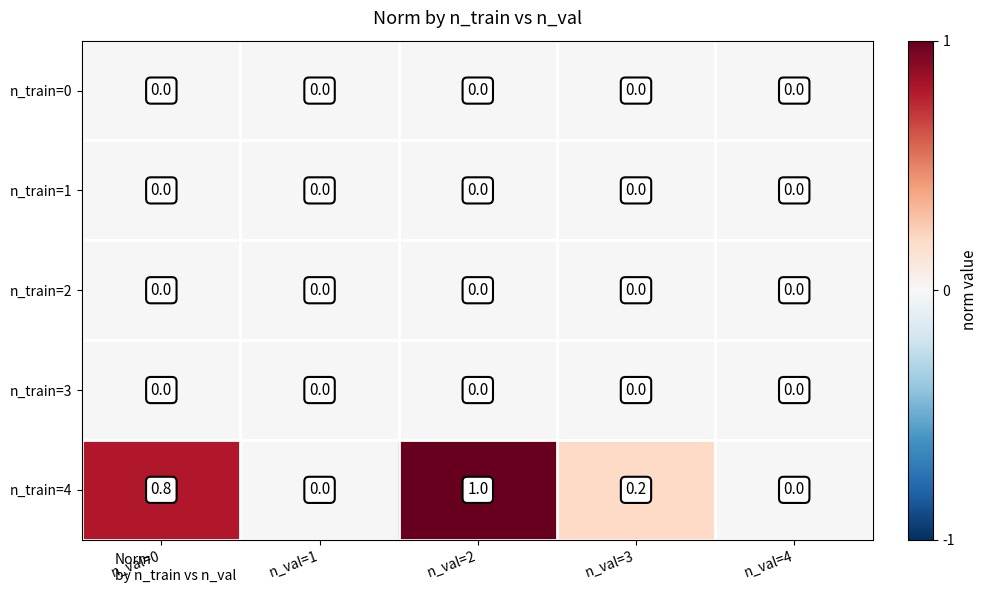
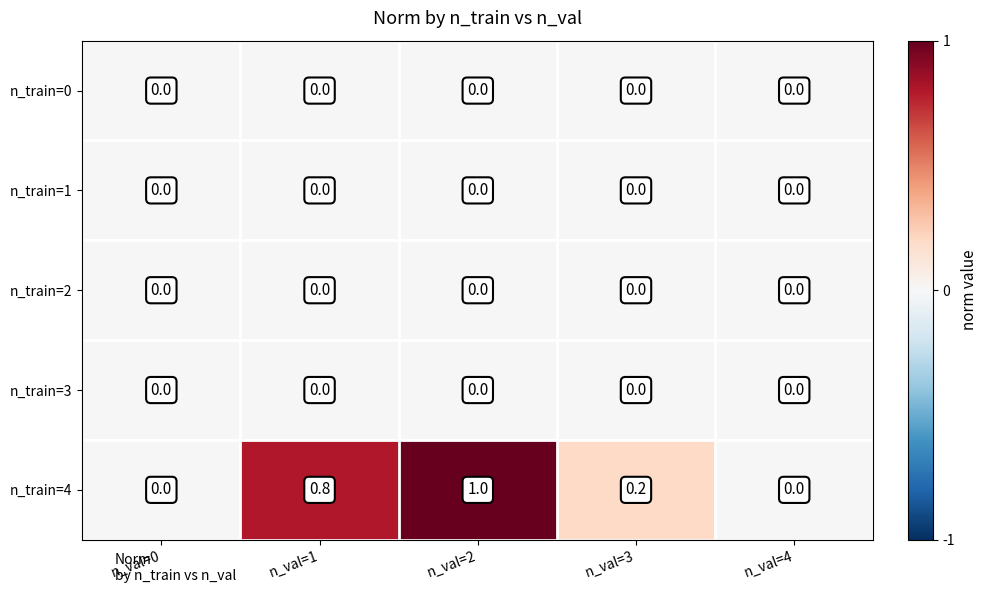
n_train=4, n_val=0: 0.8 -> 0.0
n_train=4, n_val=1: 0.0 -> 0.8
